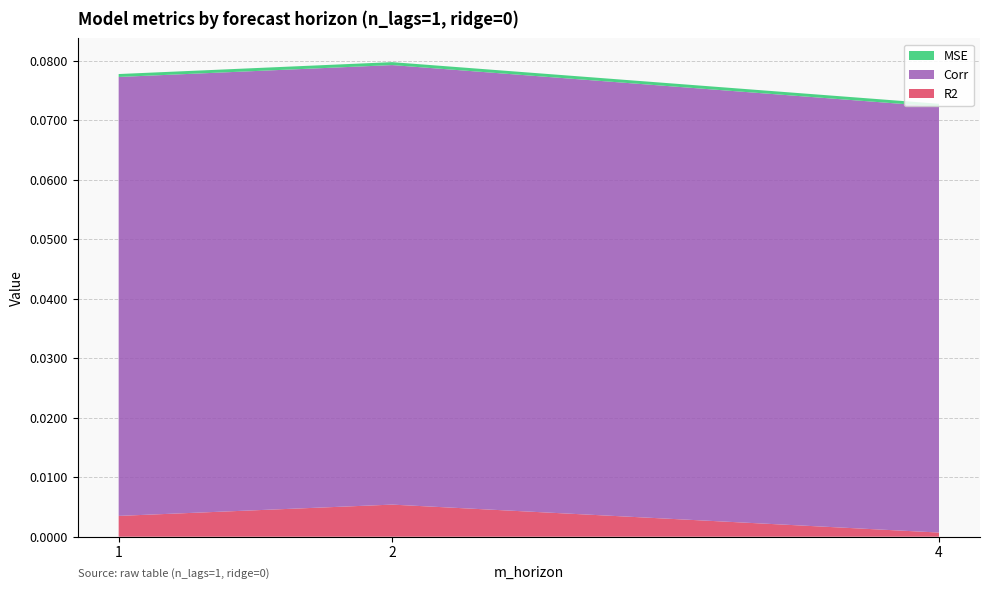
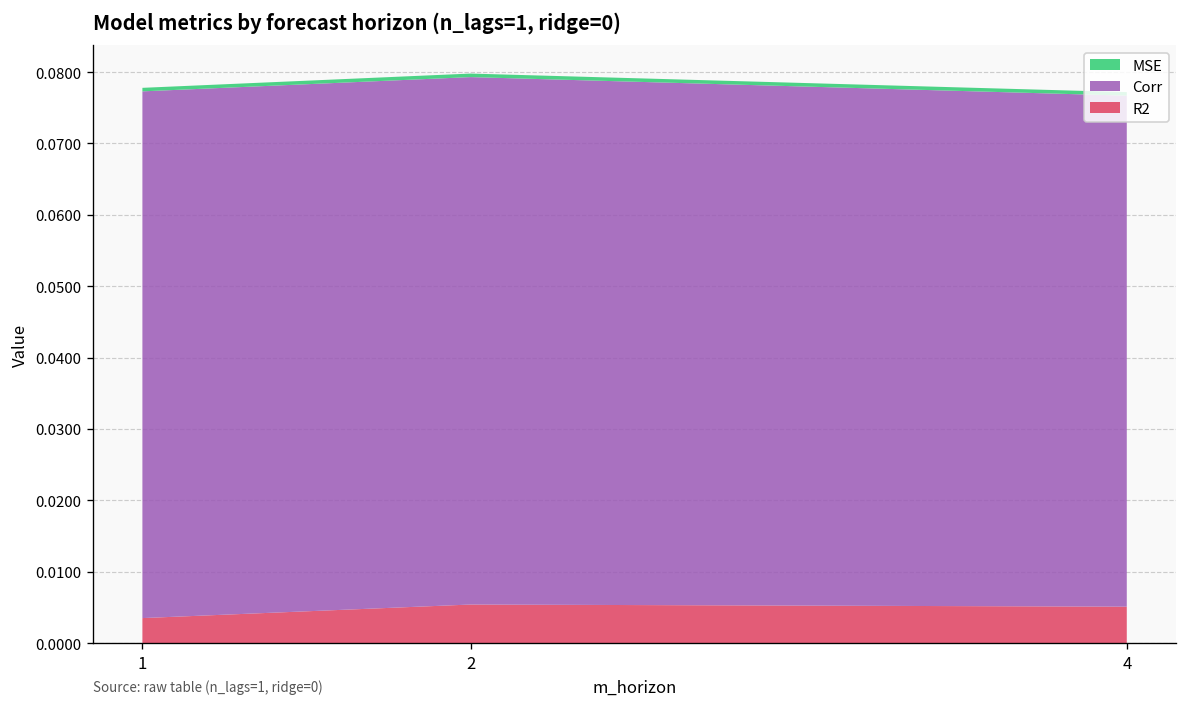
R2, 4: 0.001 -> 0.005
